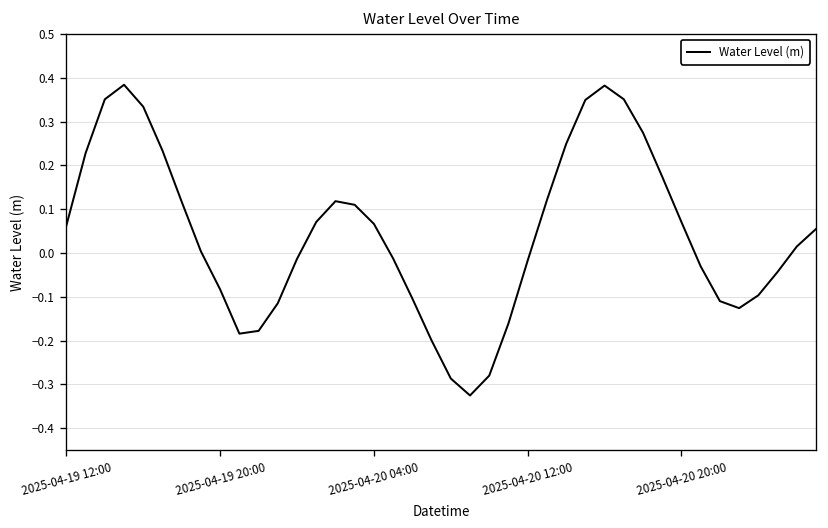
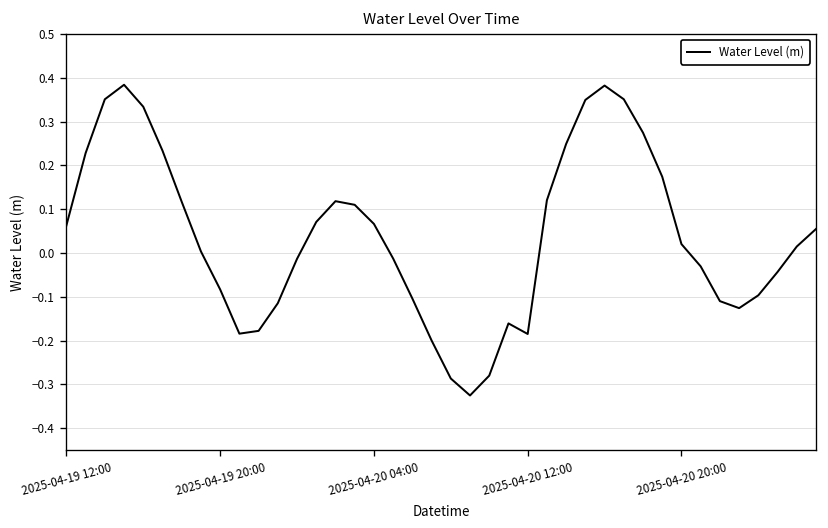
2025-04-20 12:00: -0.02 -> -0.18
2025-04-20 20:00: 0.07 -> 0.02
